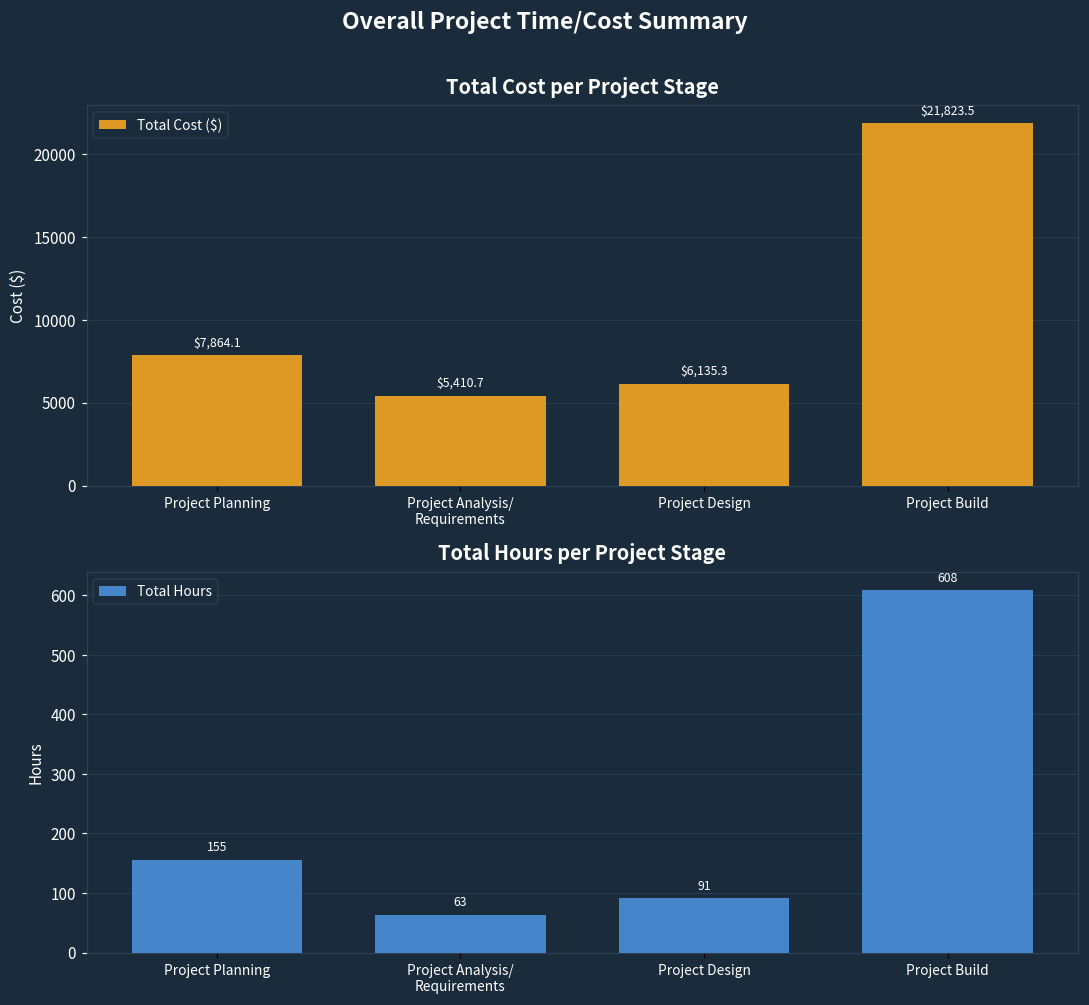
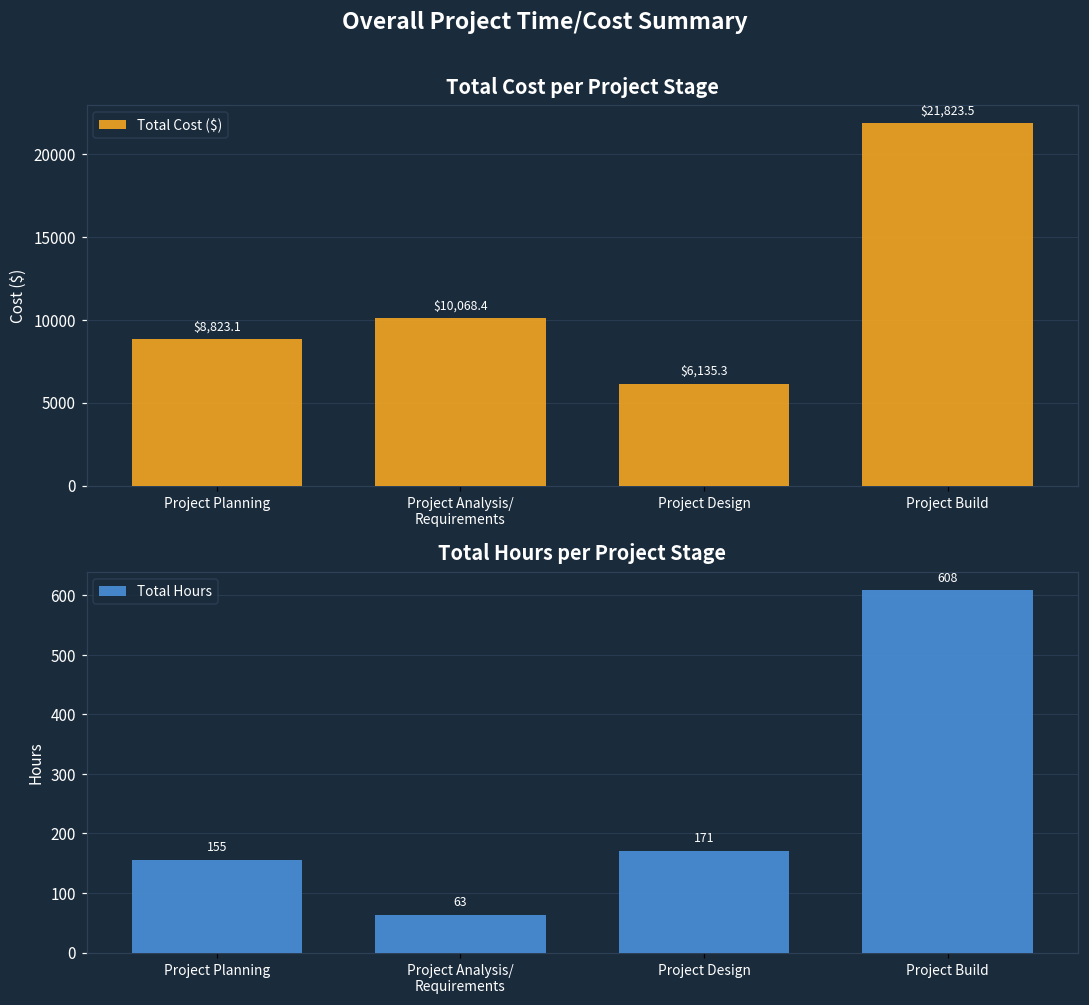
Total Cost per Project Stage, Project Planning: $7,864.1 -> $8,823.1
Total Cost per Project Stage, Project Analysis/ Requirements: $5,410.7 -> $10,068.4
Total Hours per Project Stage, Project Design: 91 -> 171
